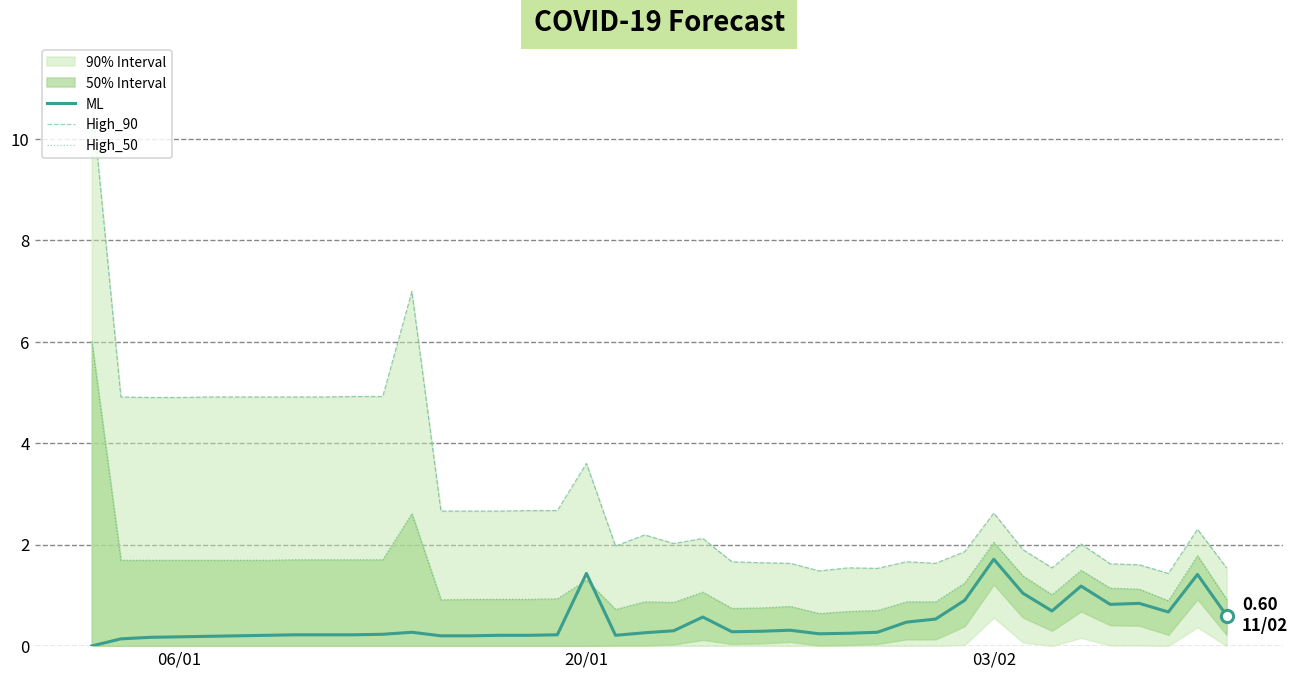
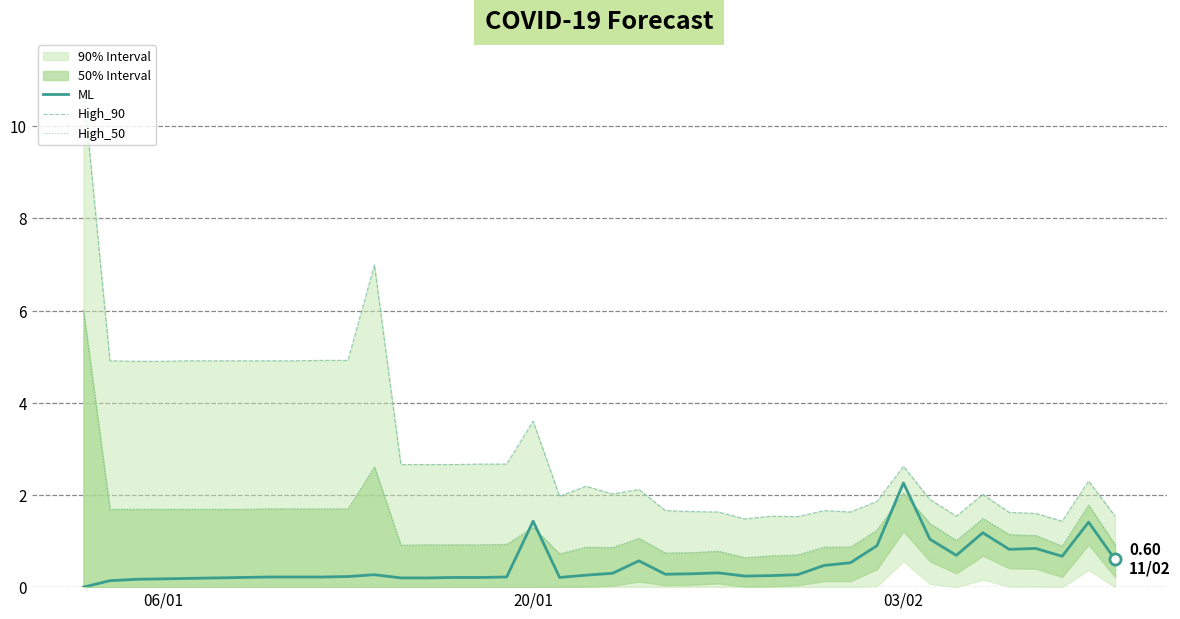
ML, 03/02: 1.7 -> 2.3
